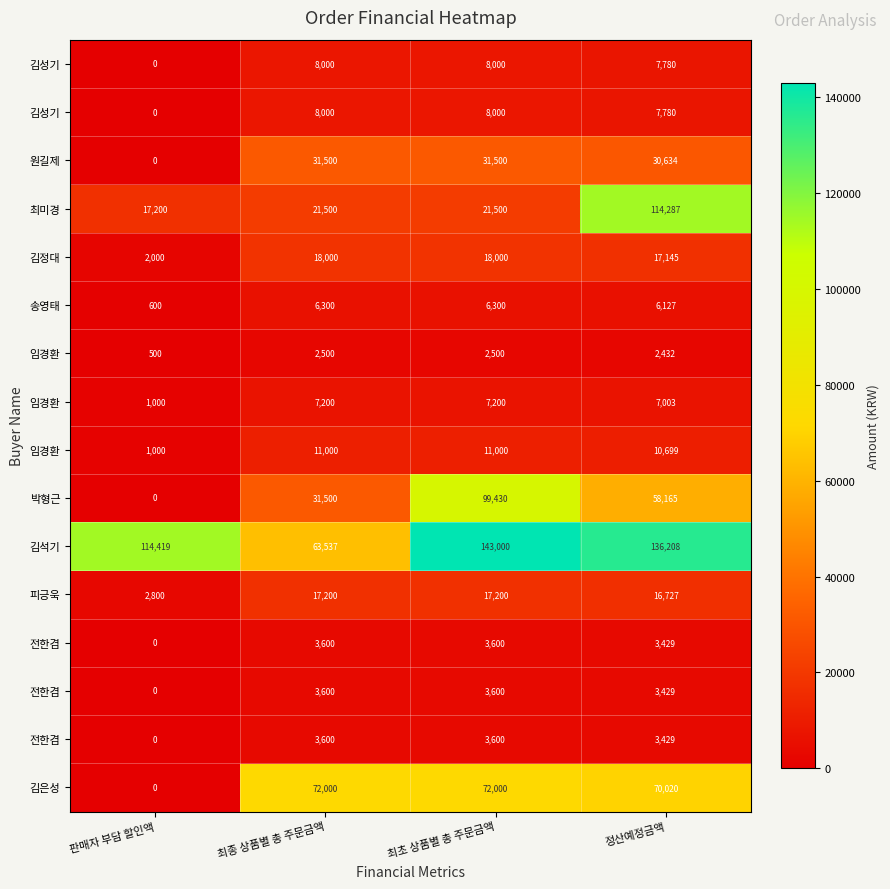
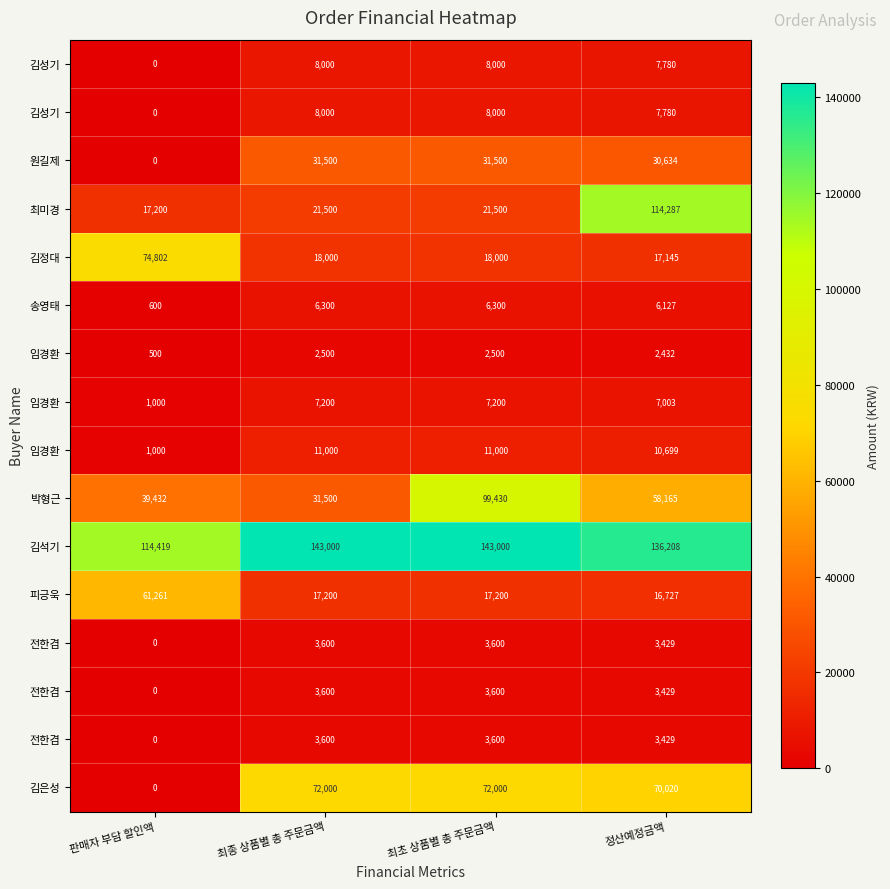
김정대, 판매자 부담 할인액: 2,000 -> 74,802
박형근, 판매자 부담 할인액: 0 -> 39,432
김석기, 최종 상품별 총 주문금액: 63,537 -> 143,000
피긍욱, 판매자 부담 할인액: 2,800 -> 61,261
